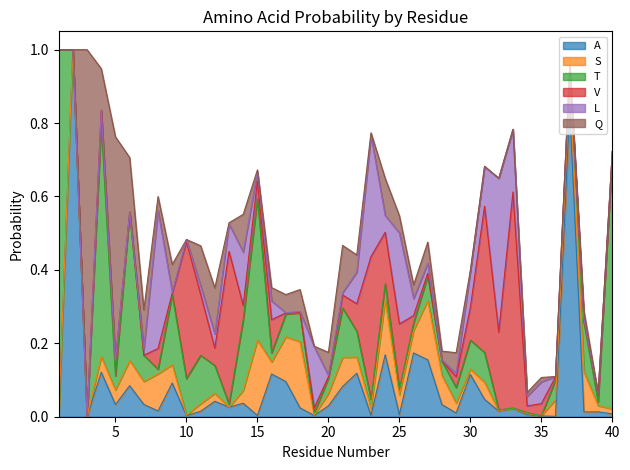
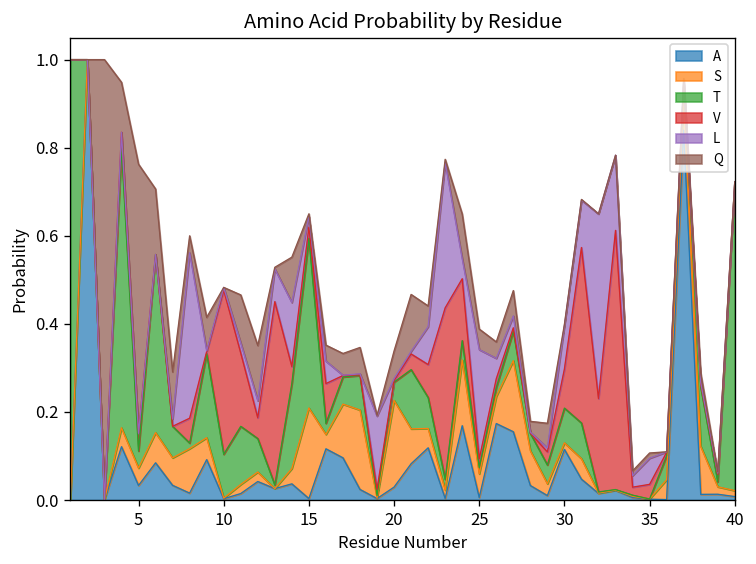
V, 15: 0.05 -> 0.03
S, 20: 0.03 -> 0.20
V, 25: 0.18 -> 0.02
